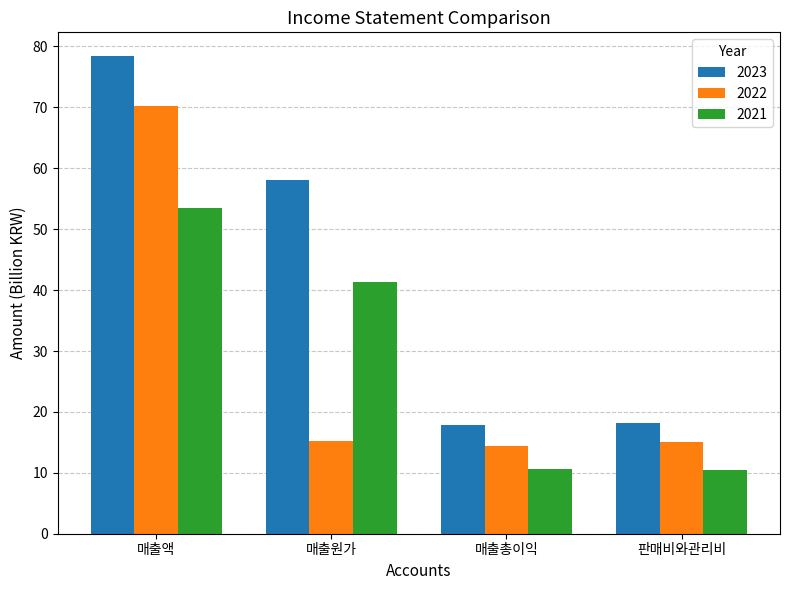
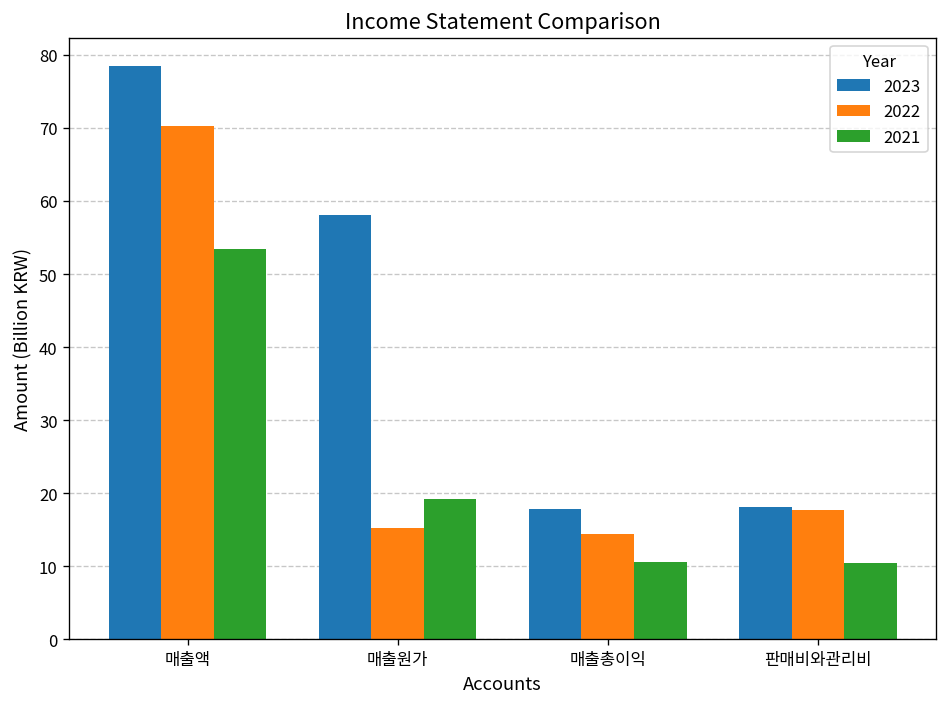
2021, 매출원가: 41 -> 19
2022, 판매비와관리비: 15 -> 18
